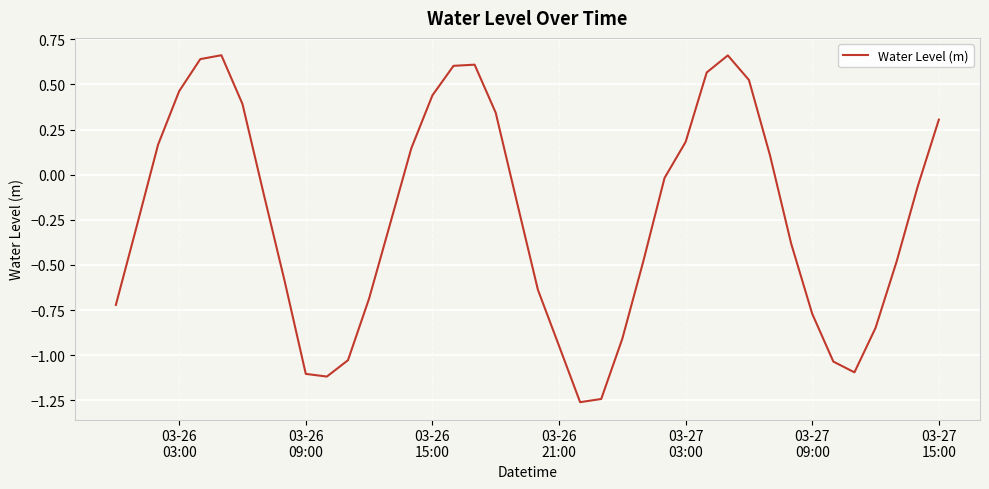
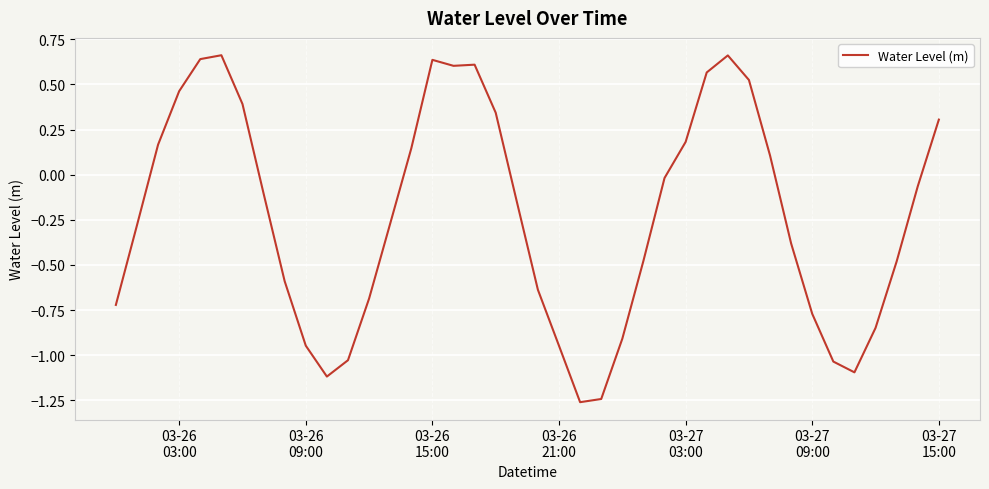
03-26 09:00: -1.10 -> -0.95
03-26 15:00: 0.44 -> 0.64
